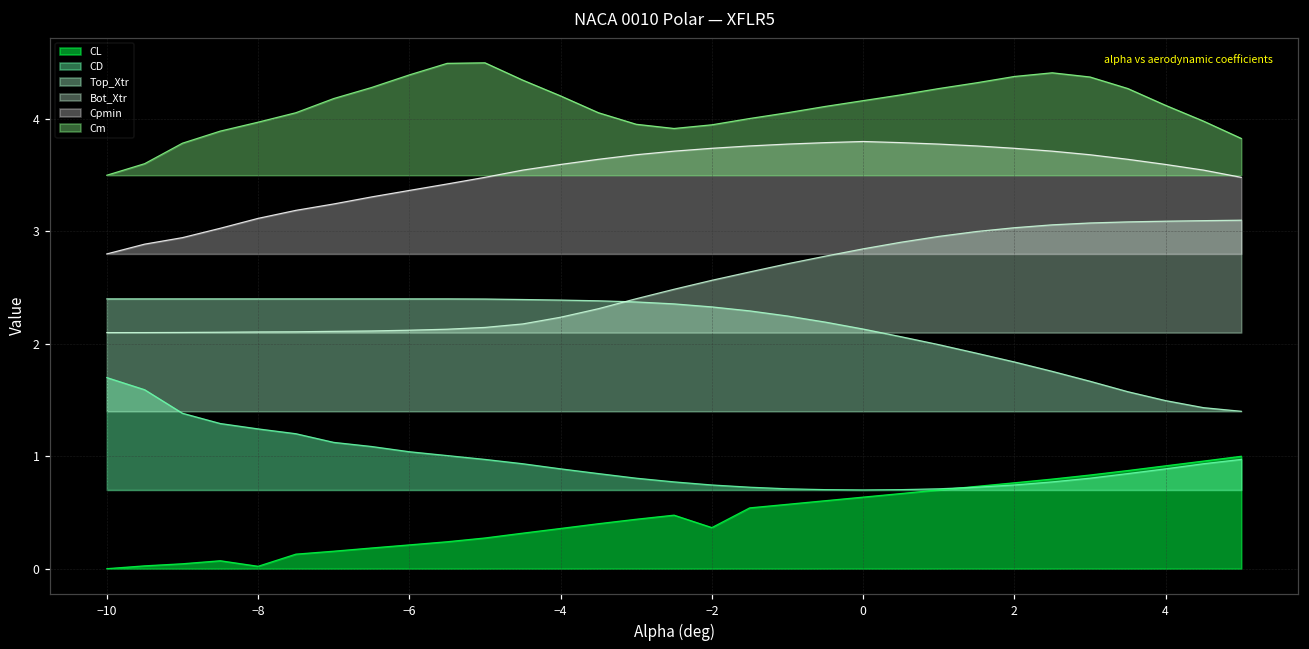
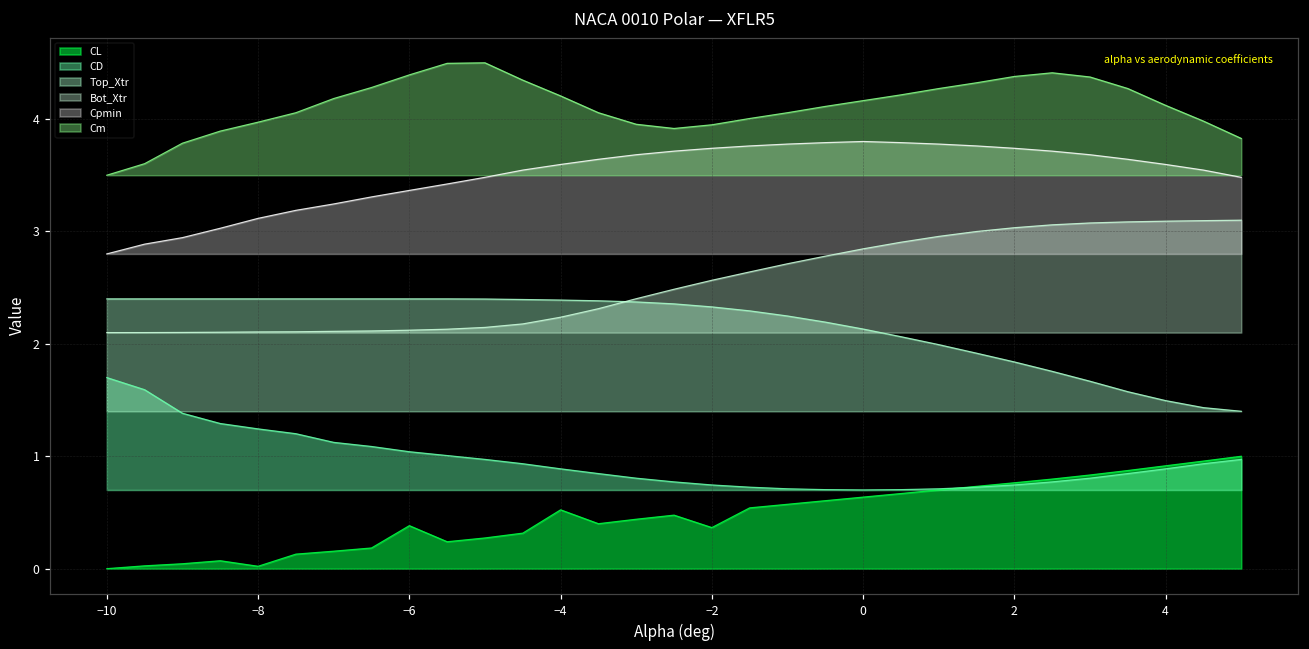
CL, −6: 0.21 -> 0.38
CL, −4: 0.36 -> 0.52
